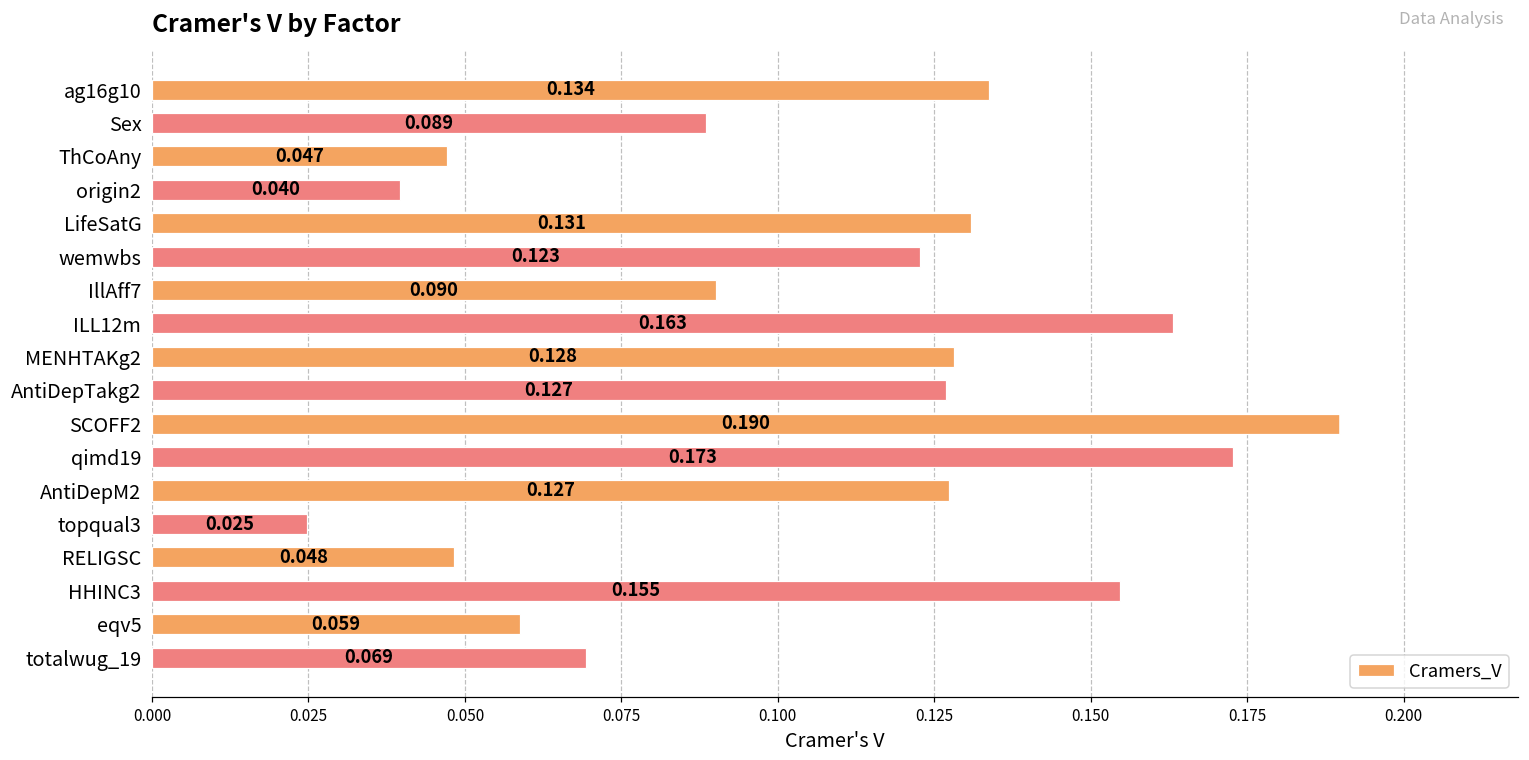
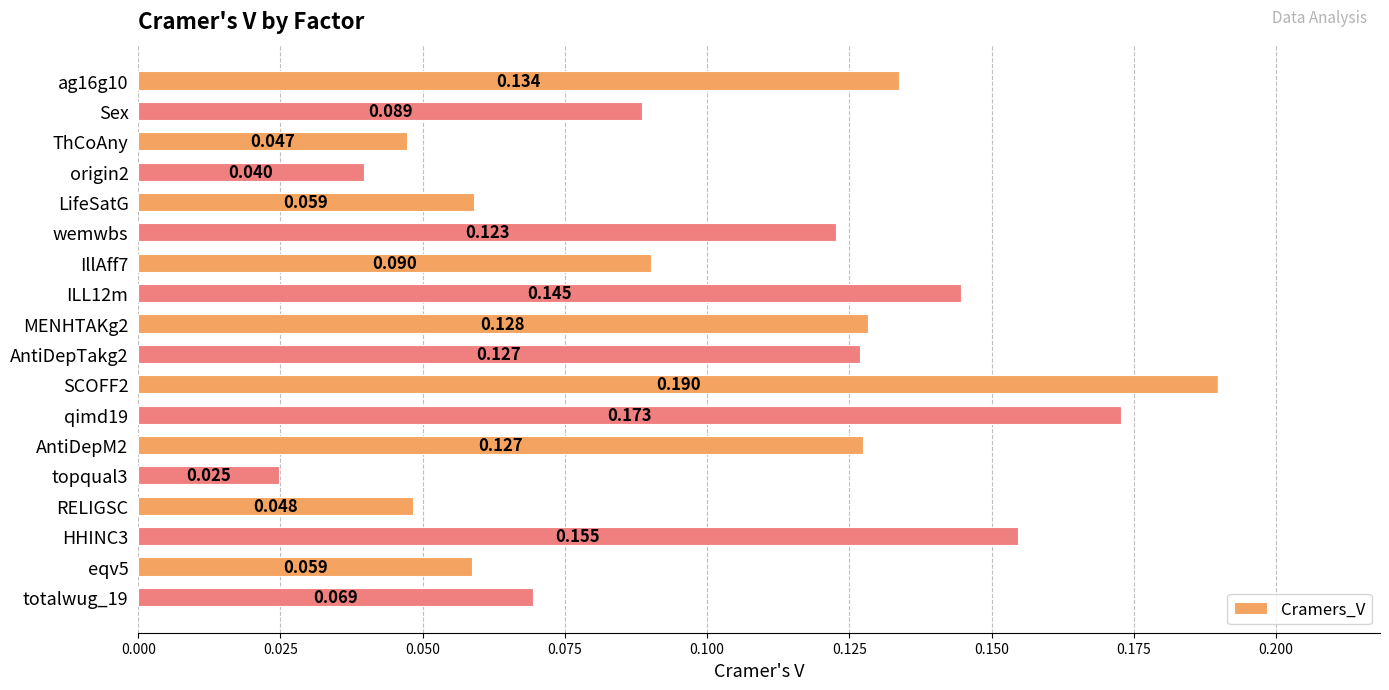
LifeSatG: 0.131 -> 0.059
ILL12m: 0.163 -> 0.145
